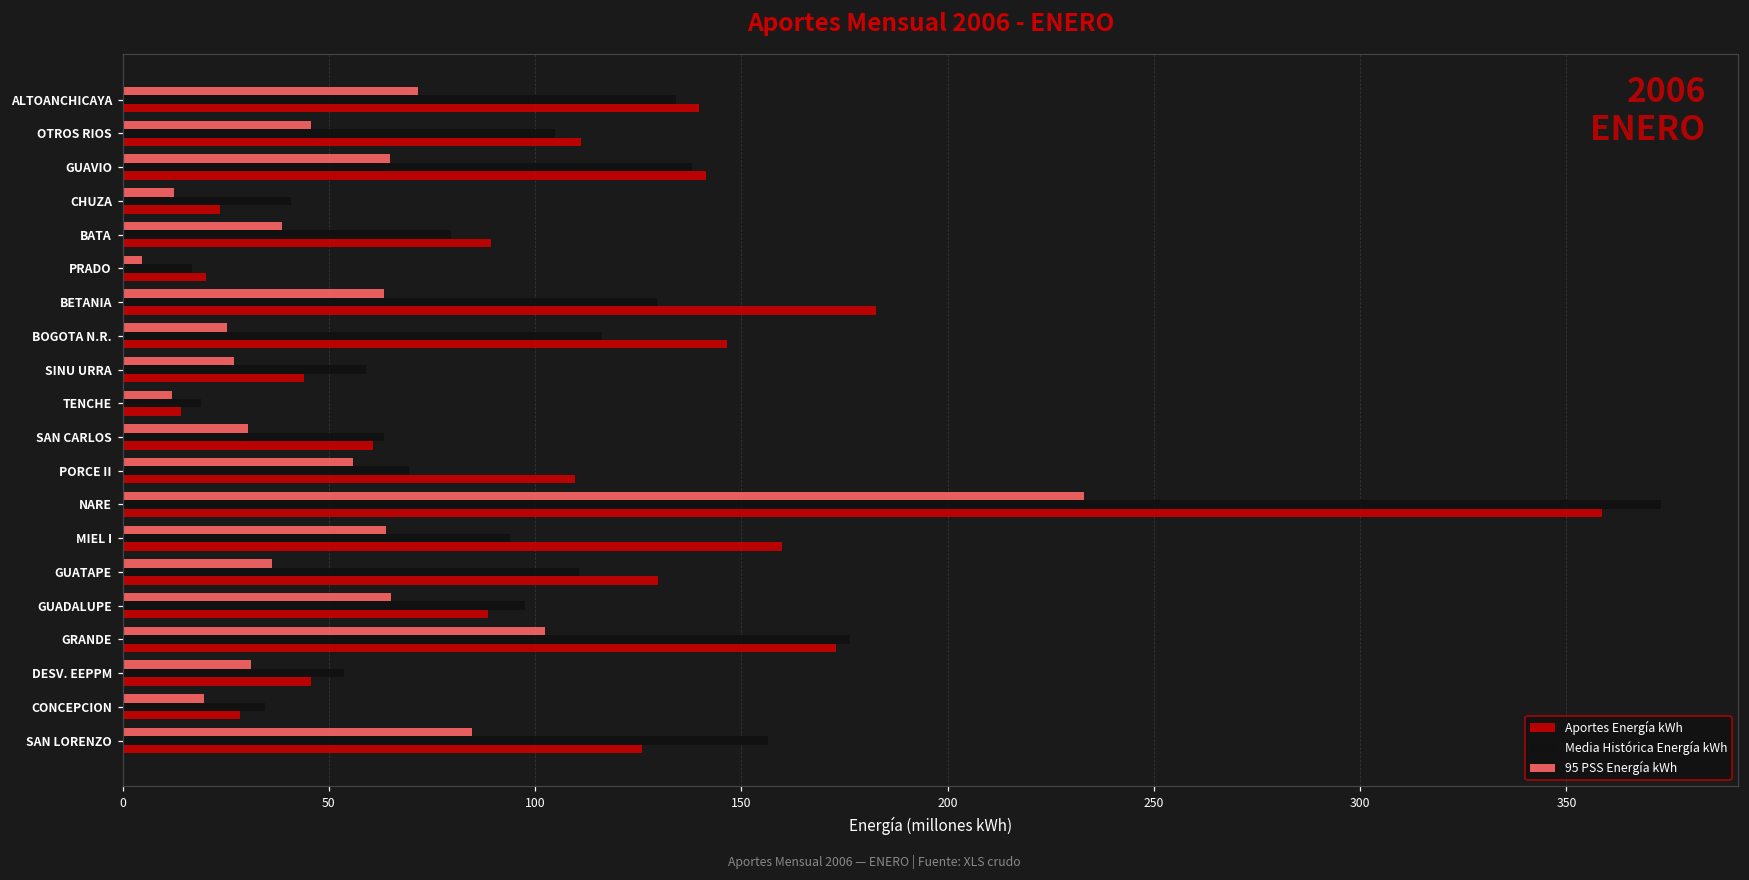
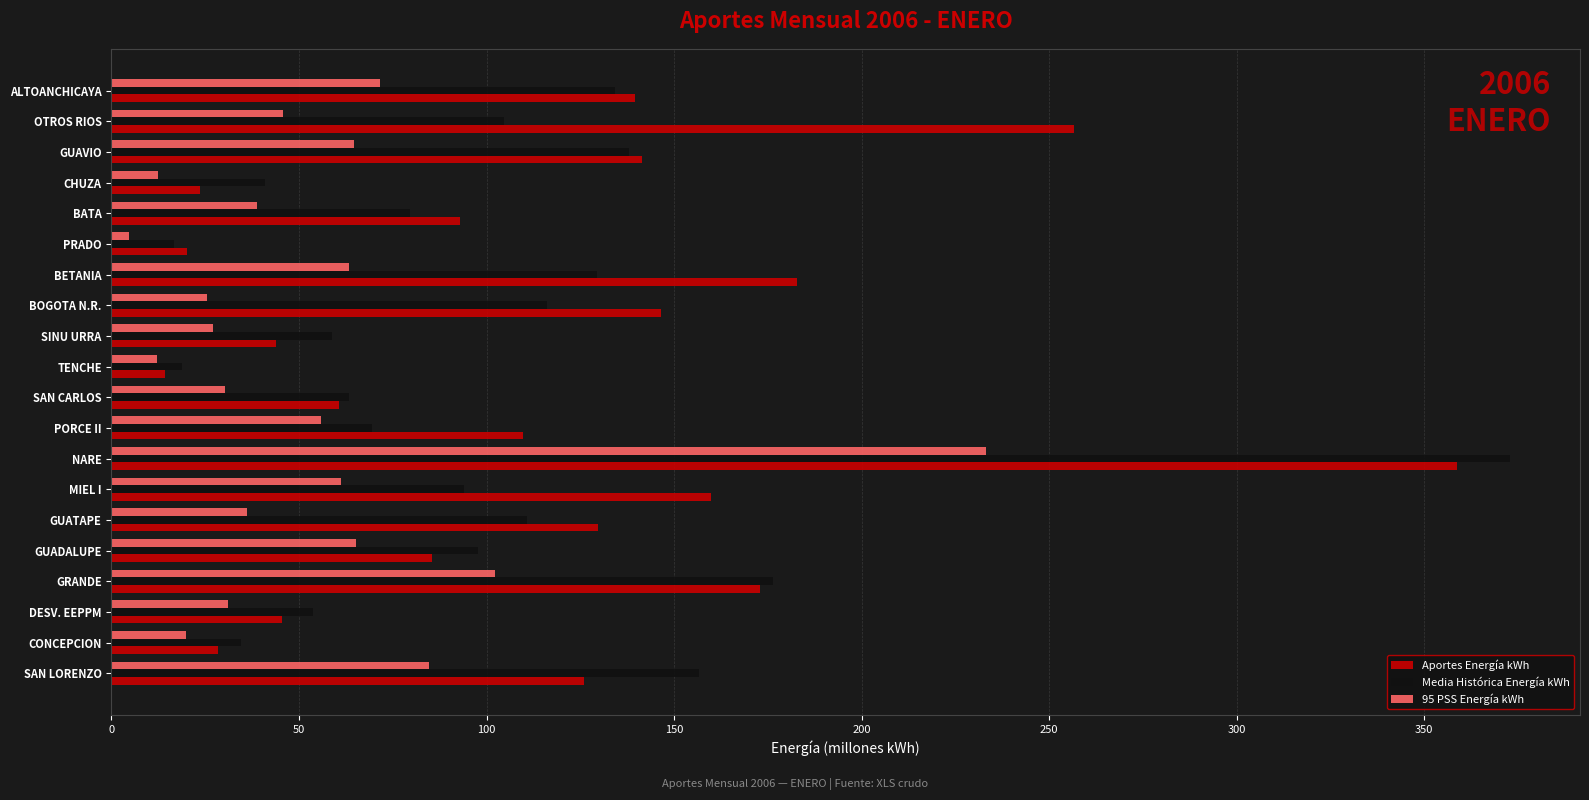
Aportes Energía kWh, OTROS RIOS: 111 -> 257
Aportes Energía kWh, BATA: 89 -> 93
95 PSS Energía kWh, MIEL I: 64 -> 61
Aportes Energía kWh, GUADALUPE: 88 -> 86
